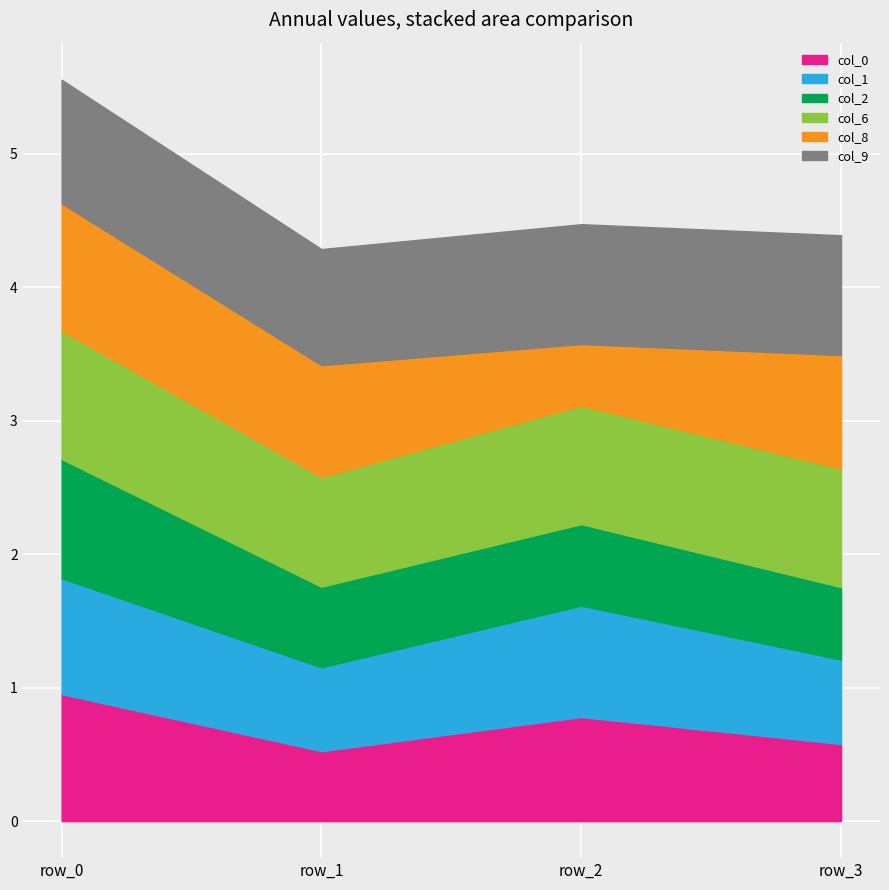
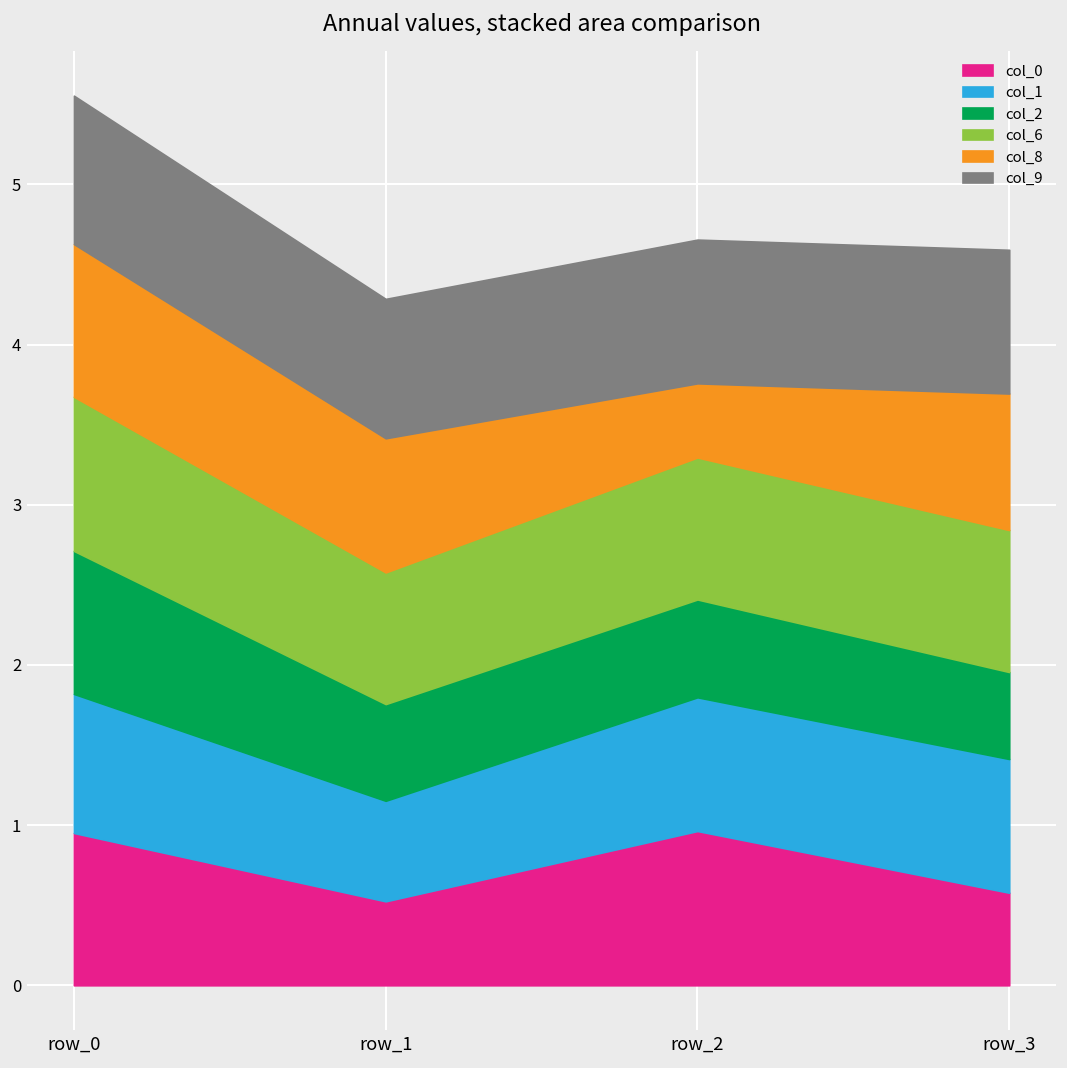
col_0, row_2: 0.78 -> 0.96
col_1, row_3: 0.63 -> 0.83
